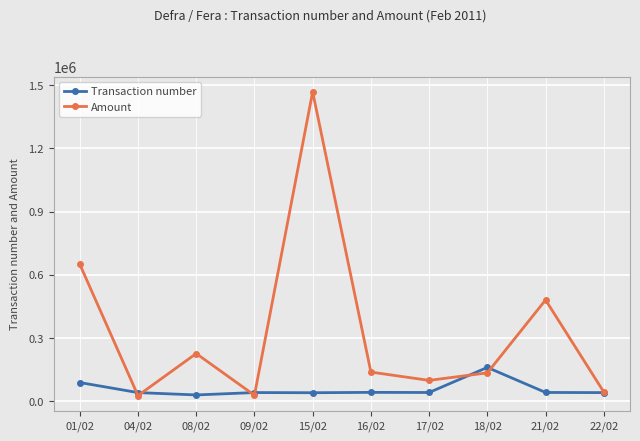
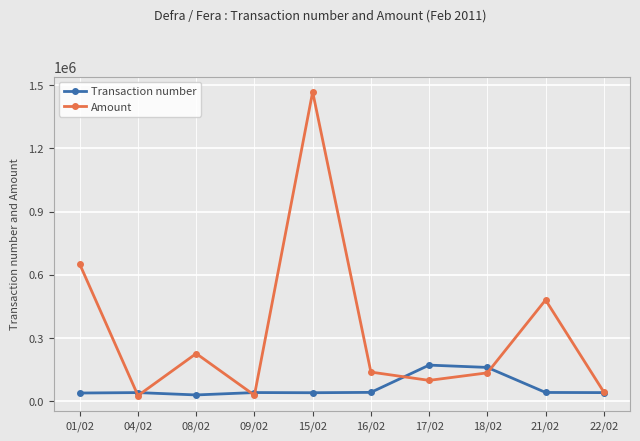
Transaction number, 01/02: 90000 -> 40000
Transaction number, 17/02: 40000 -> 170000
